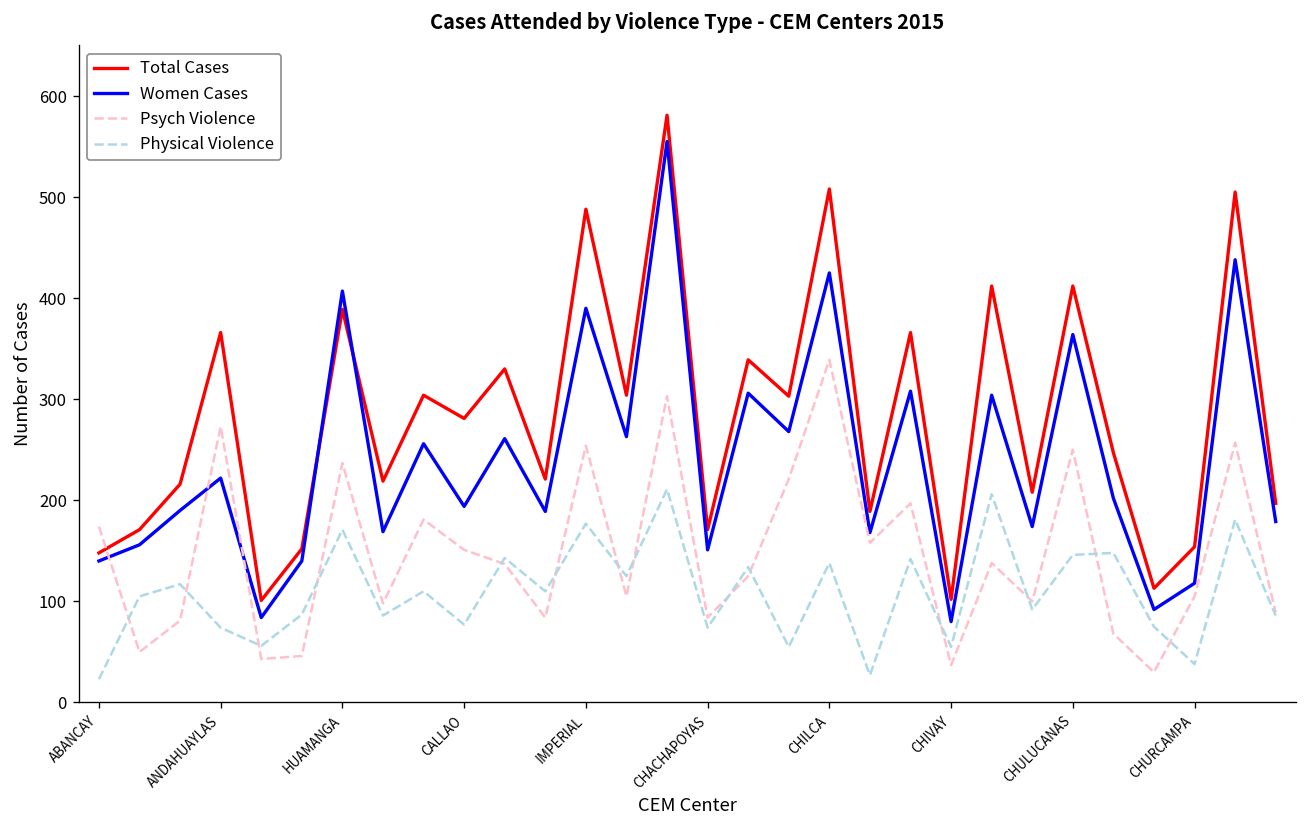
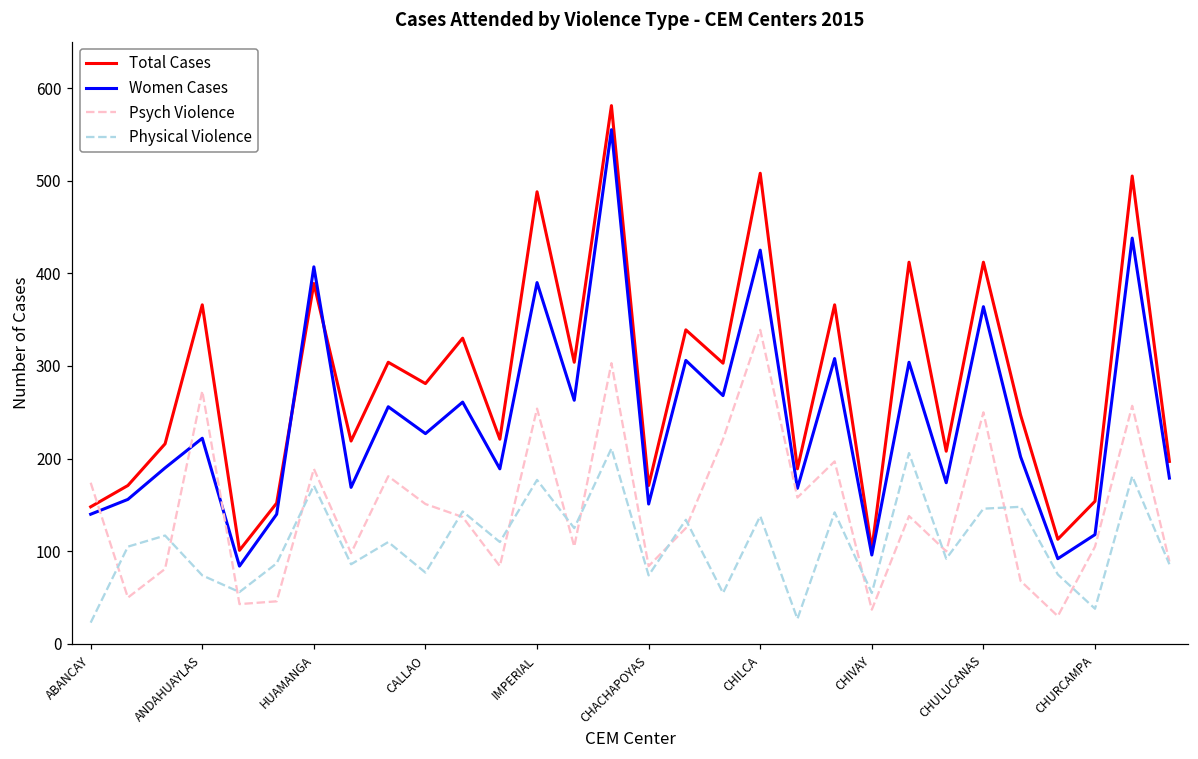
Psych Violence, HUAMANGA: 240 -> 190
Women Cases, CALLAO: 190 -> 230
Women Cases, CHIVAY: 80 -> 100
